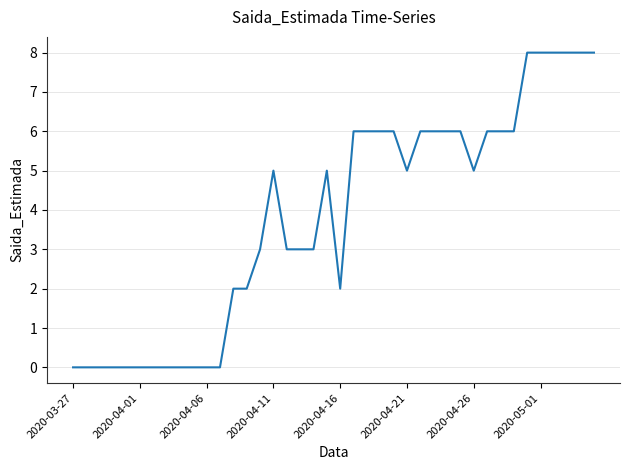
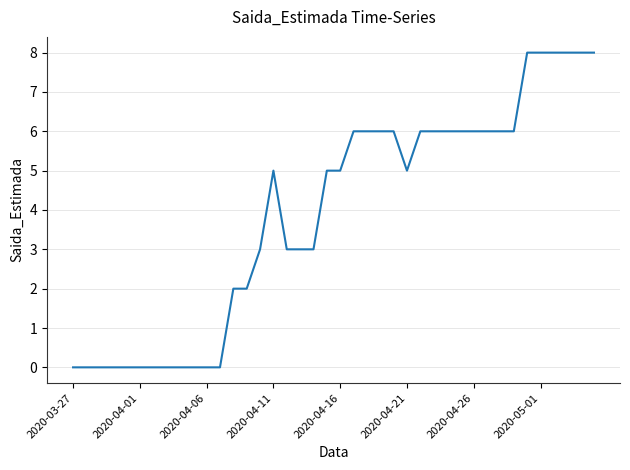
2020-04-16: 2 -> 5
2020-04-26: 5 -> 6
